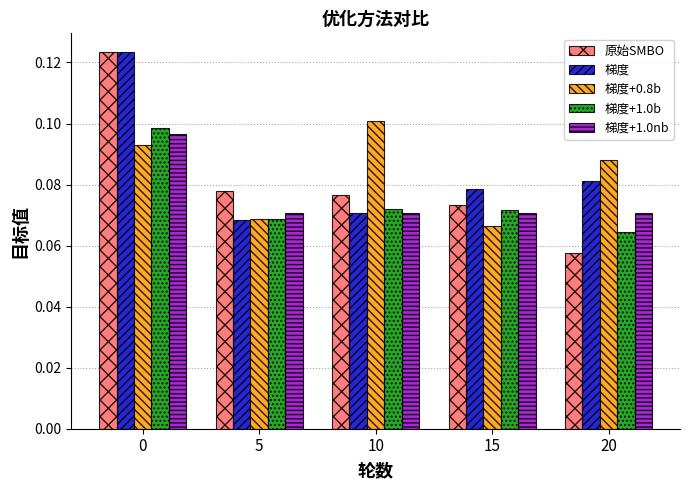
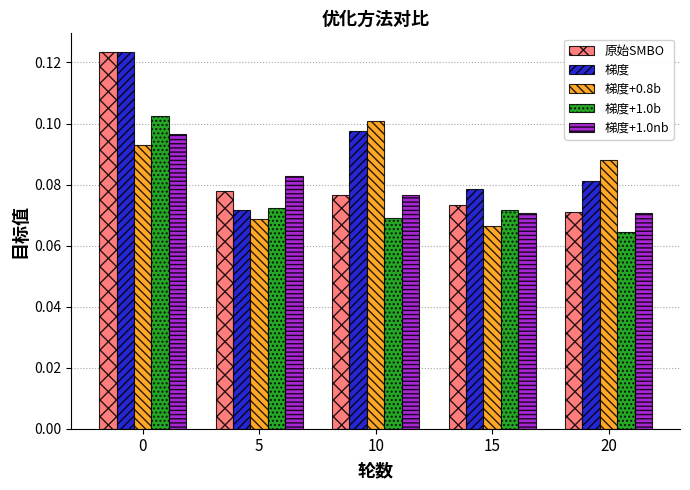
梯度+1.0b, 0: 0.099 -> 0.102
梯度, 5: 0.068 -> 0.072
梯度+1.0b, 5: 0.069 -> 0.072
梯度+1.0nb, 5: 0.071 -> 0.083
梯度, 10: 0.071 -> 0.098
梯度+1.0b, 10: 0.072 -> 0.069
梯度+1.0nb, 10: 0.071 -> 0.076
原始SMBO, 20: 0.058 -> 0.071
